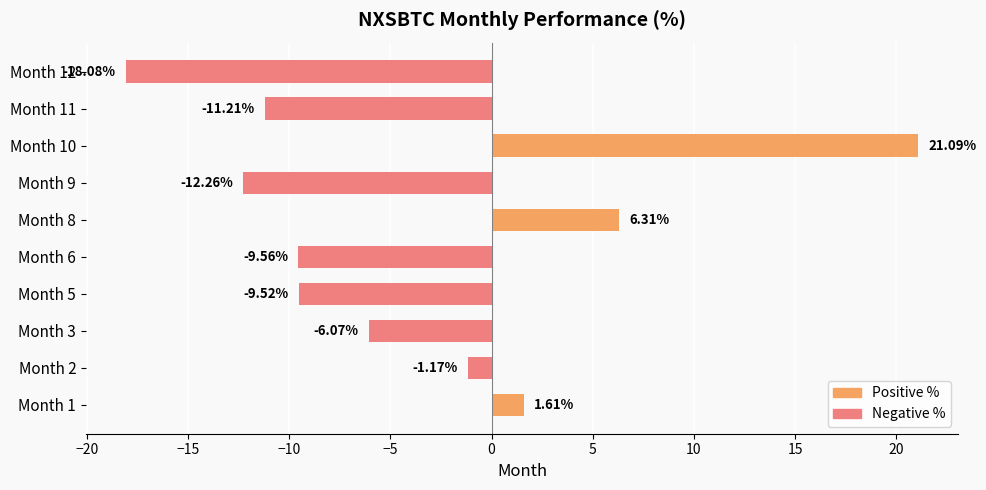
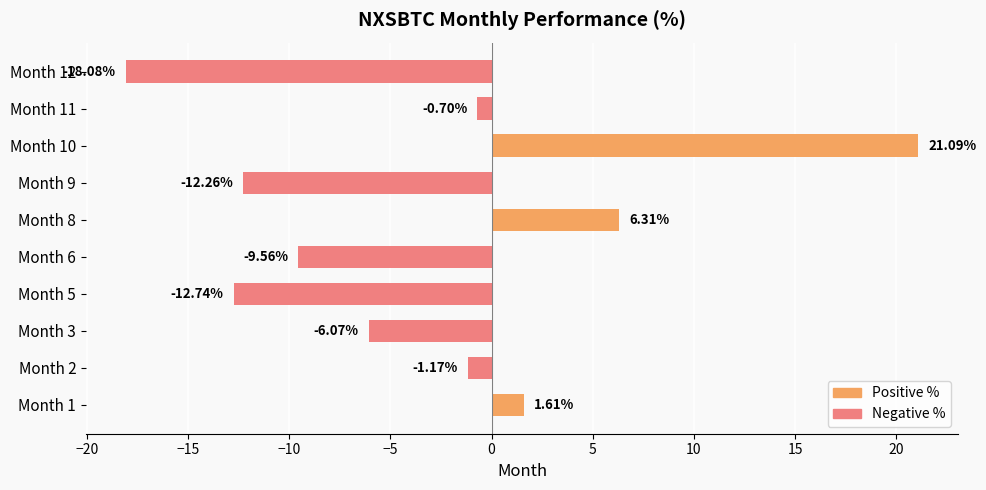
Month 11: -11.21% -> -0.70%
Month 5: -9.52% -> -12.74%
